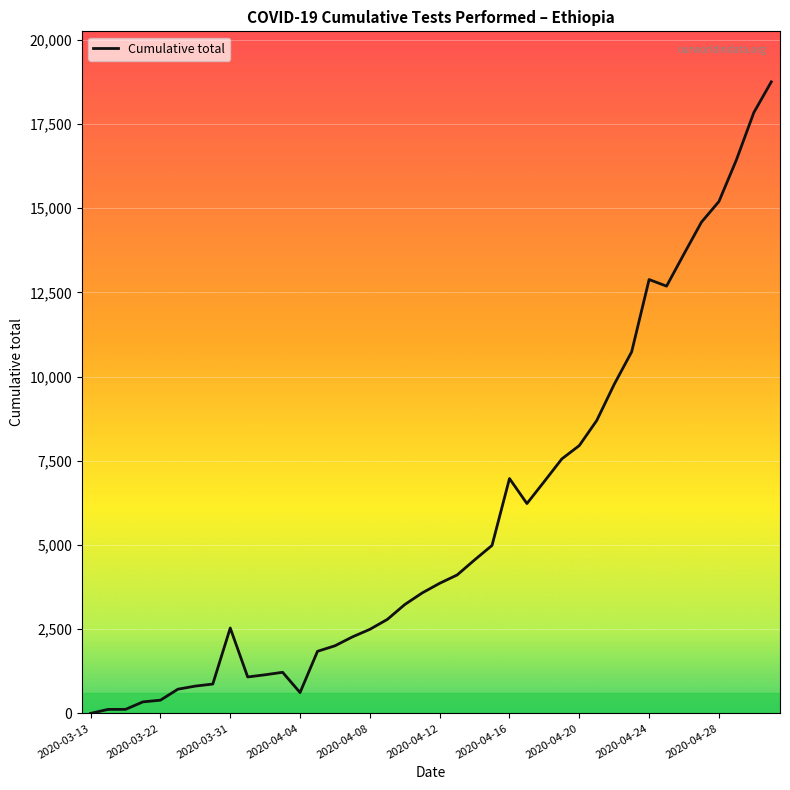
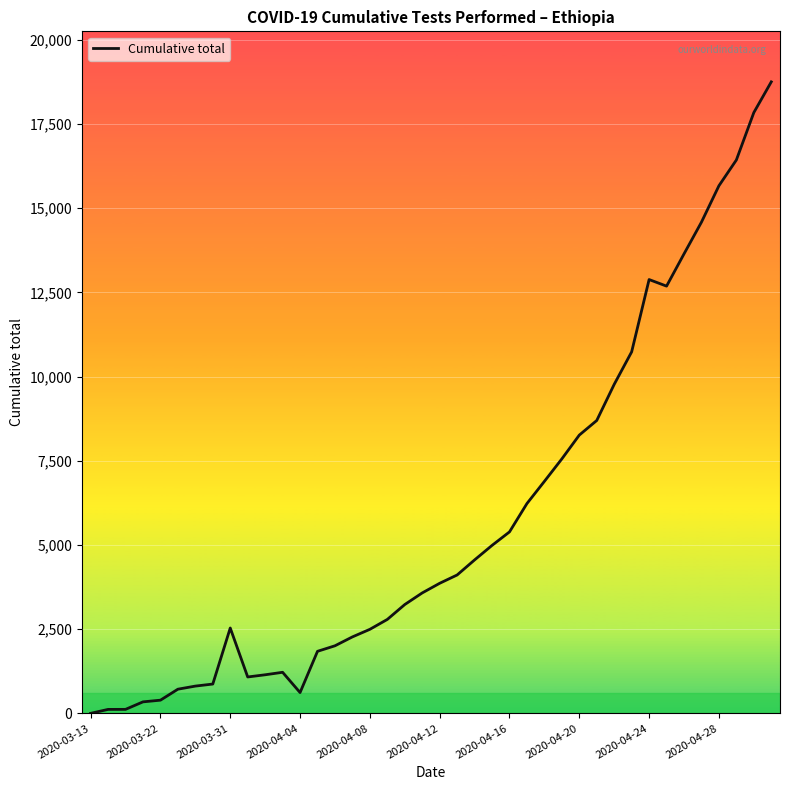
2020-04-16: 7,000 -> 5,400
2020-04-20: 8,000 -> 8,300
2020-04-28: 15,200 -> 15,700
